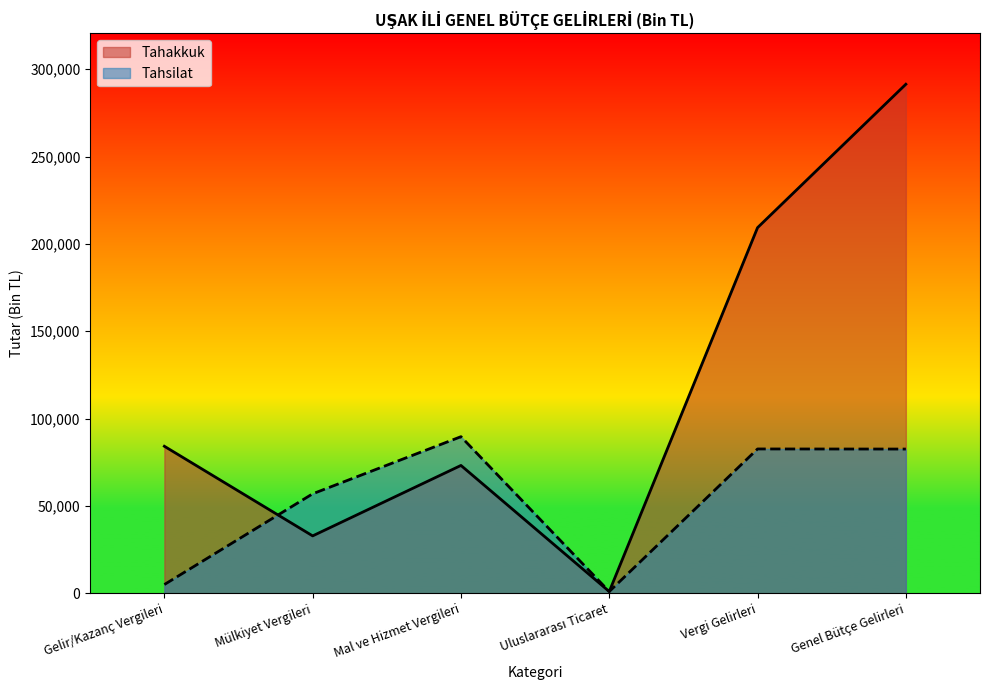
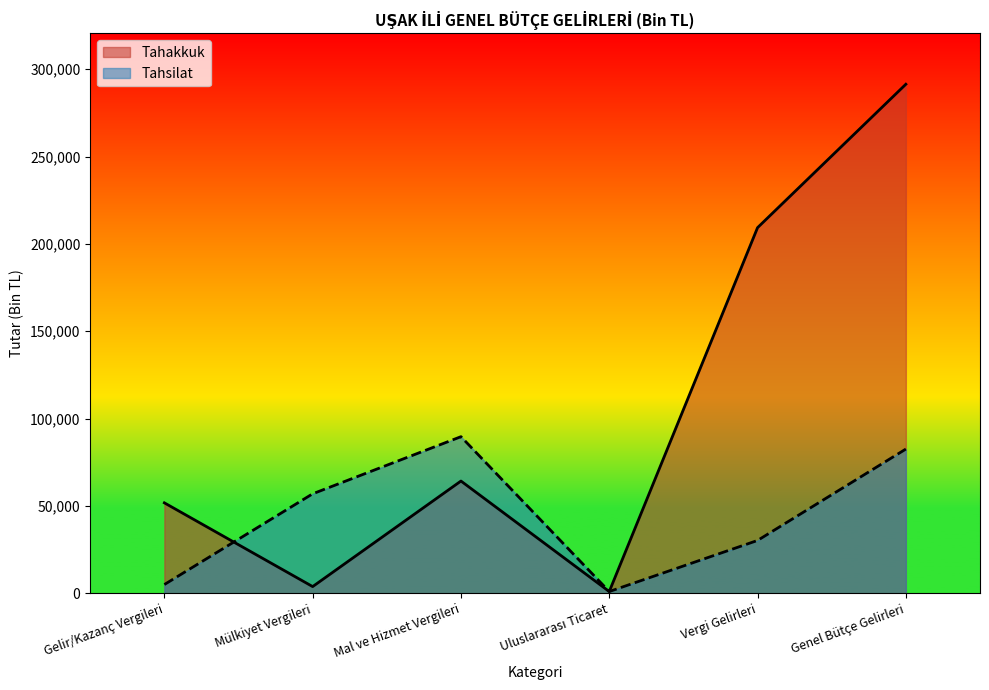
Tahakkuk, Gelir/Kazanç Vergileri: 84,000 -> 52,000
Tahakkuk, Mülkiyet Vergileri: 33,000 -> 4,000
Tahakkuk, Mal ve Hizmet Vergileri: 73,000 -> 64,000
Tahsilat, Vergi Gelirleri: 83,000 -> 30,000
